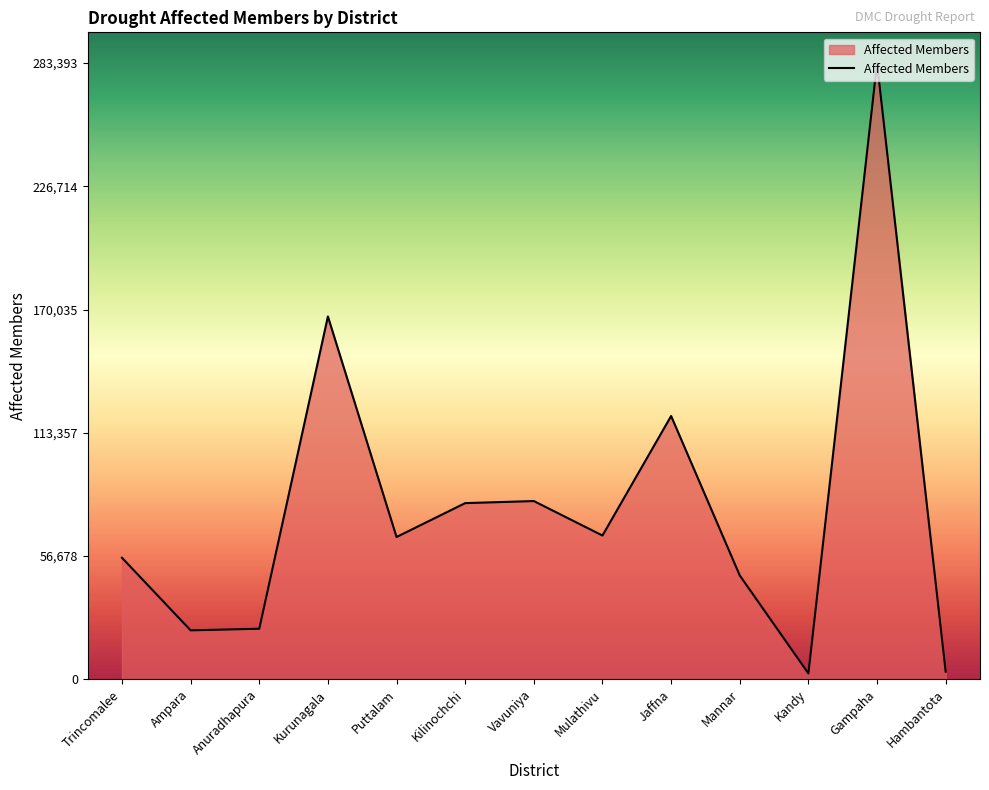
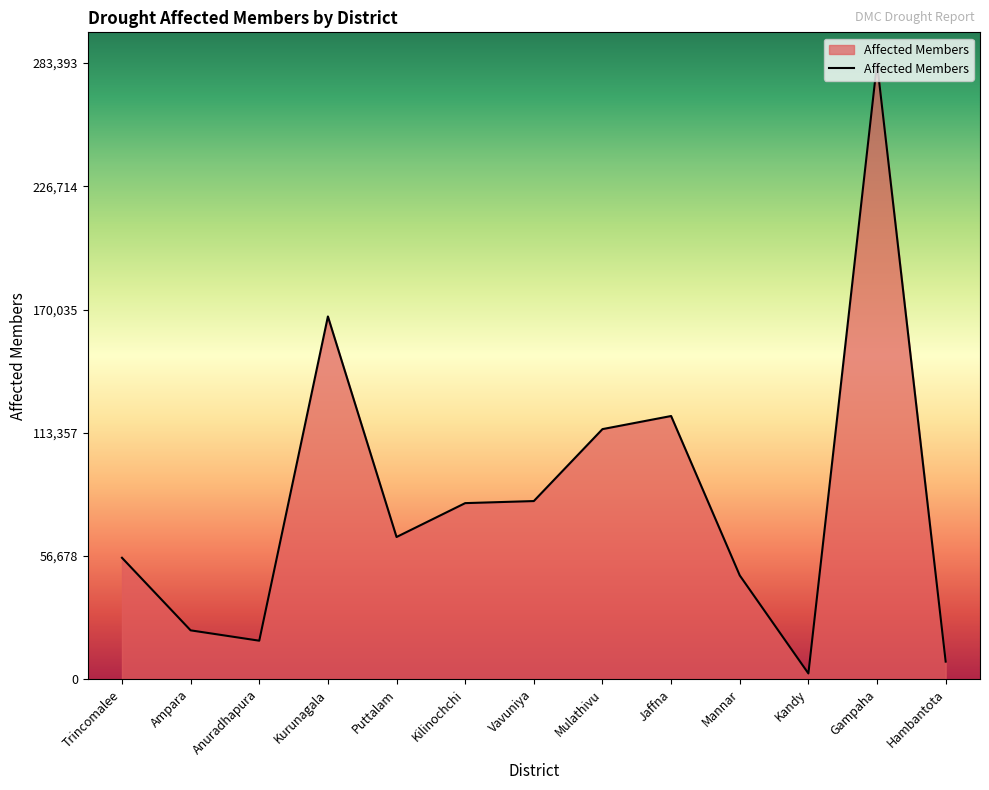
Anuradhapura: 23,000 -> 18,000
Mulathivu: 66,000 -> 115,000
Hambantota: 3,000 -> 8,000
